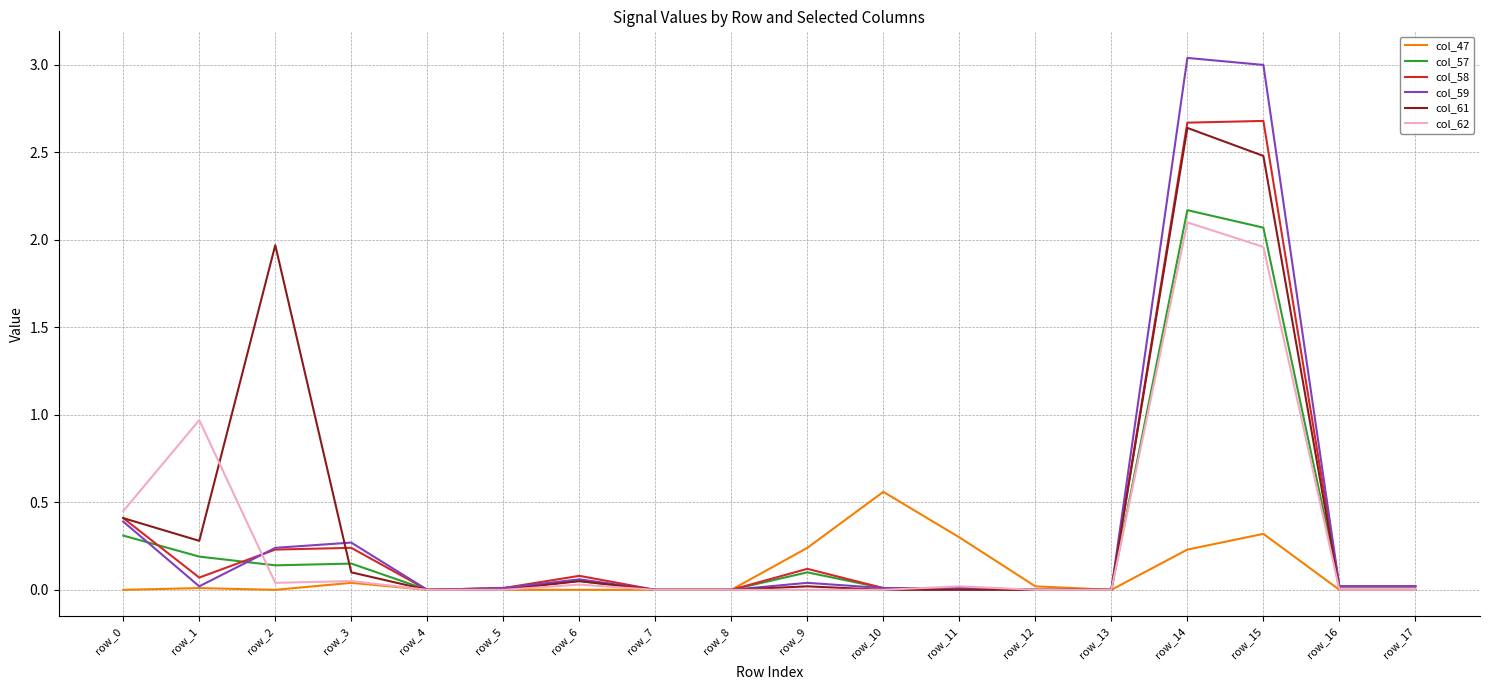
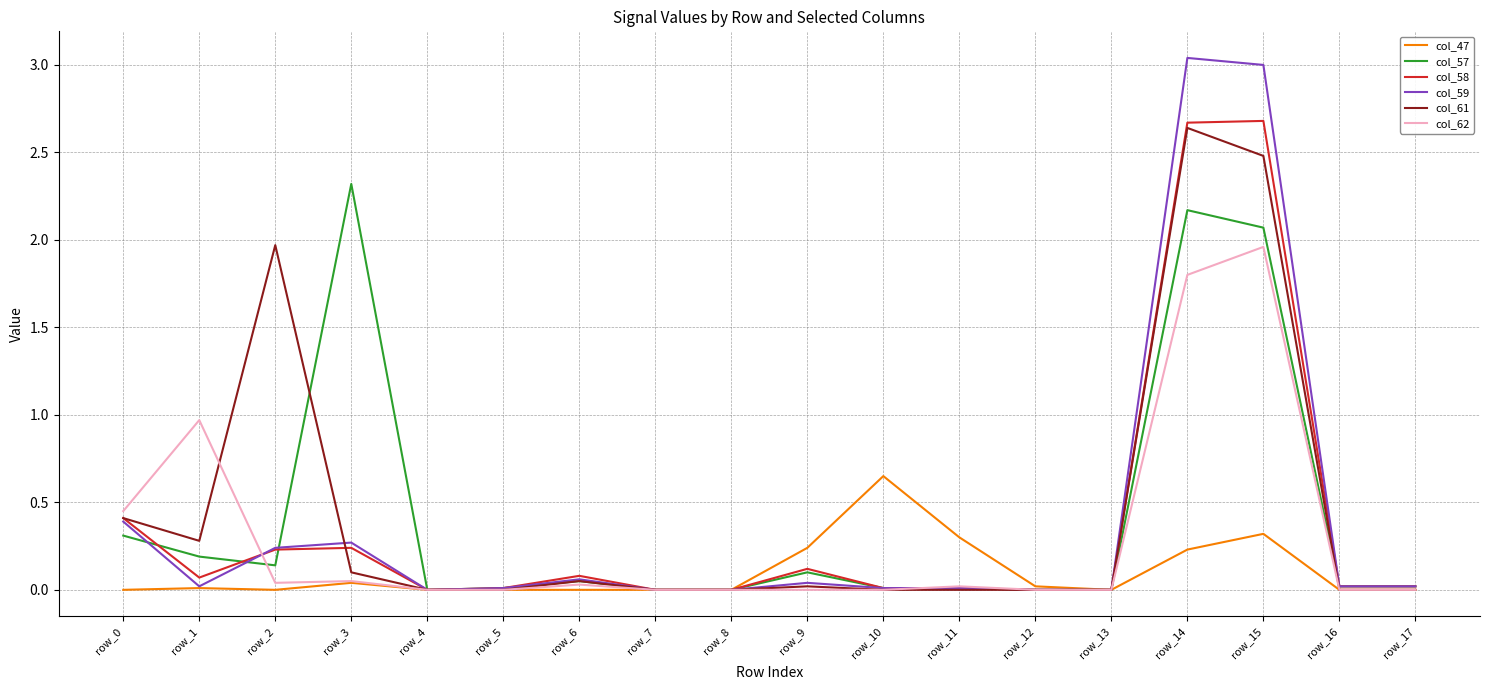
col_57, row_3: 0.15 -> 2.32
col_47, row_10: 0.56 -> 0.65
col_62, row_14: 2.1 -> 1.8
